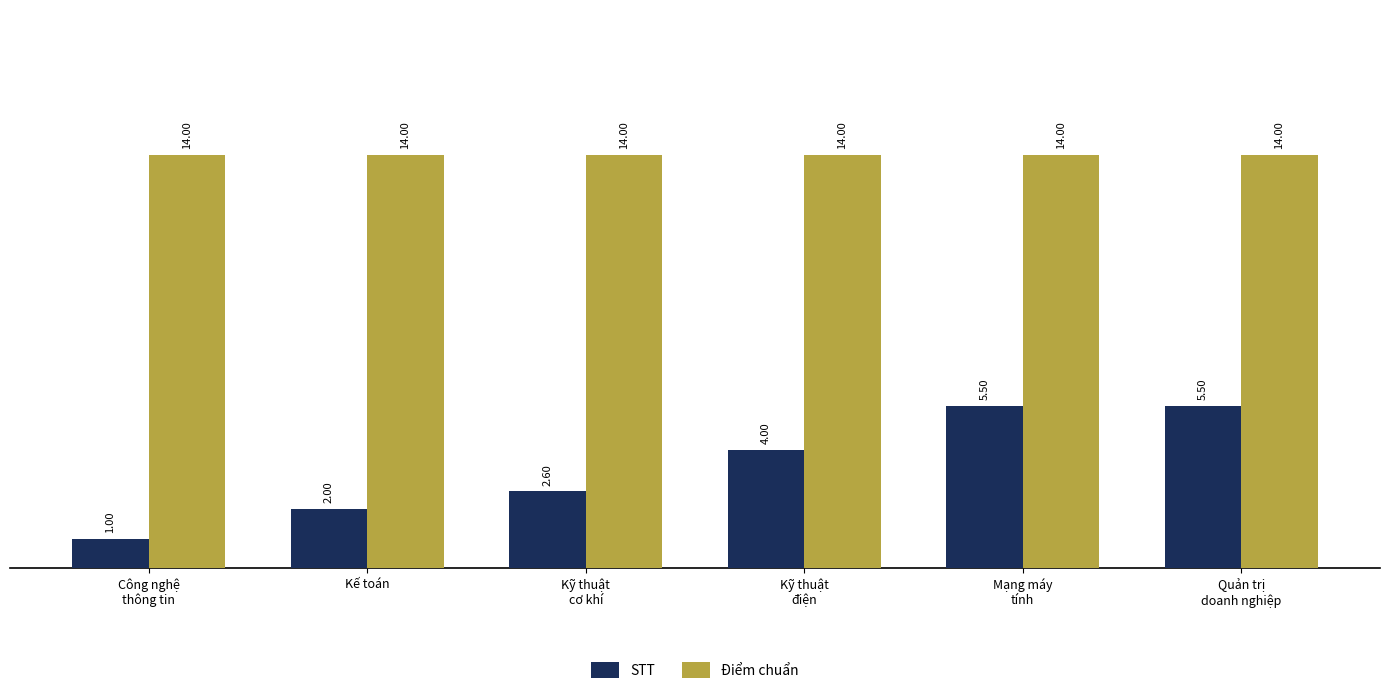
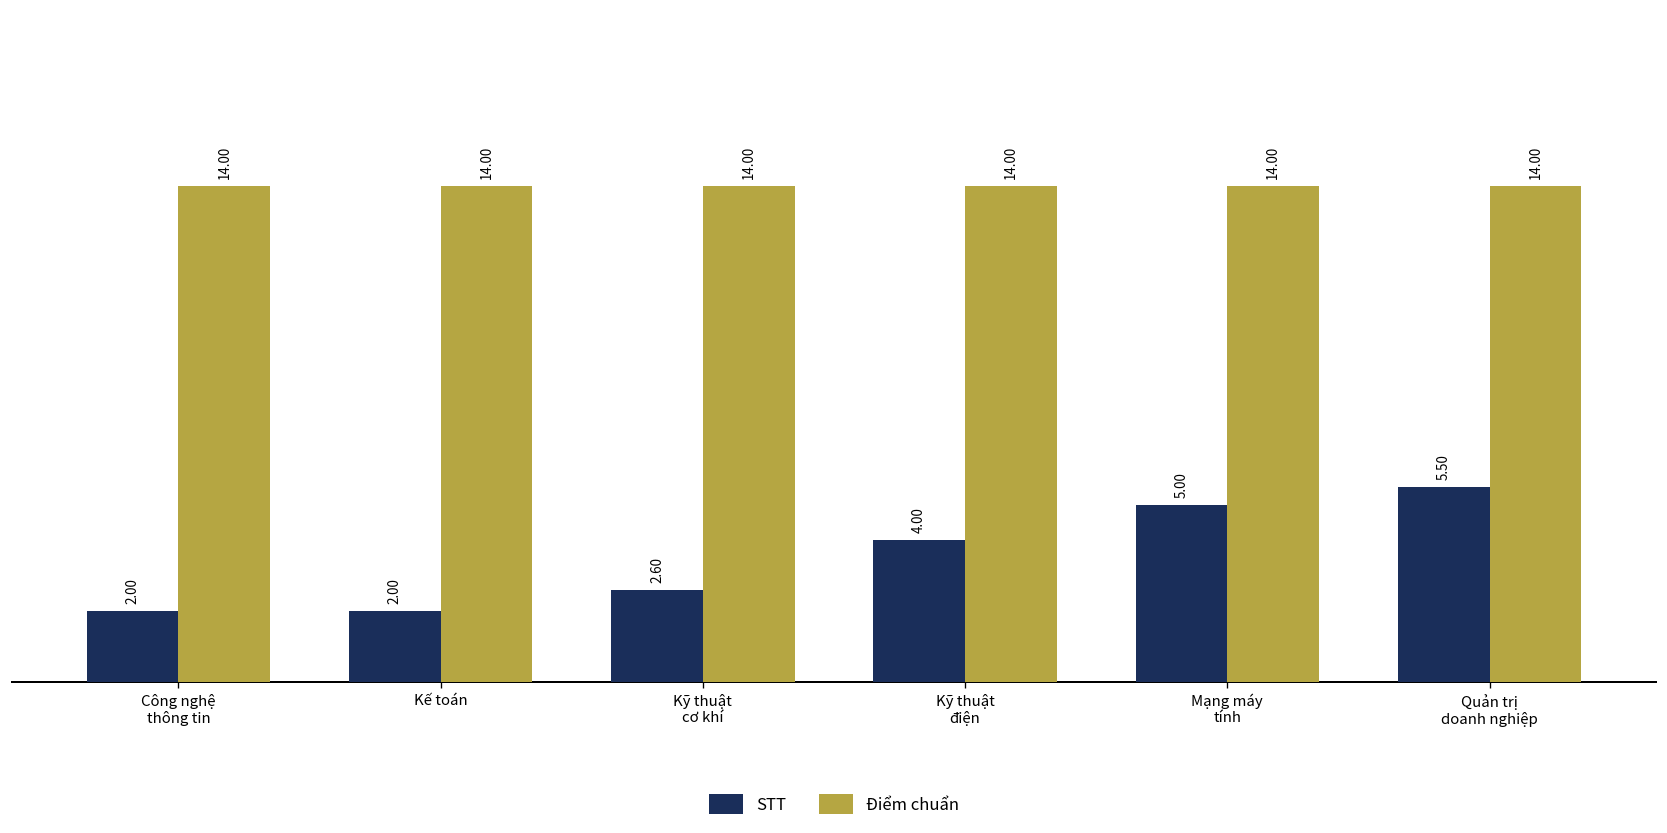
STT, Công nghệ thông tin: 1.00 -> 2.00
STT, Mạng máy tính: 5.50 -> 5.00
